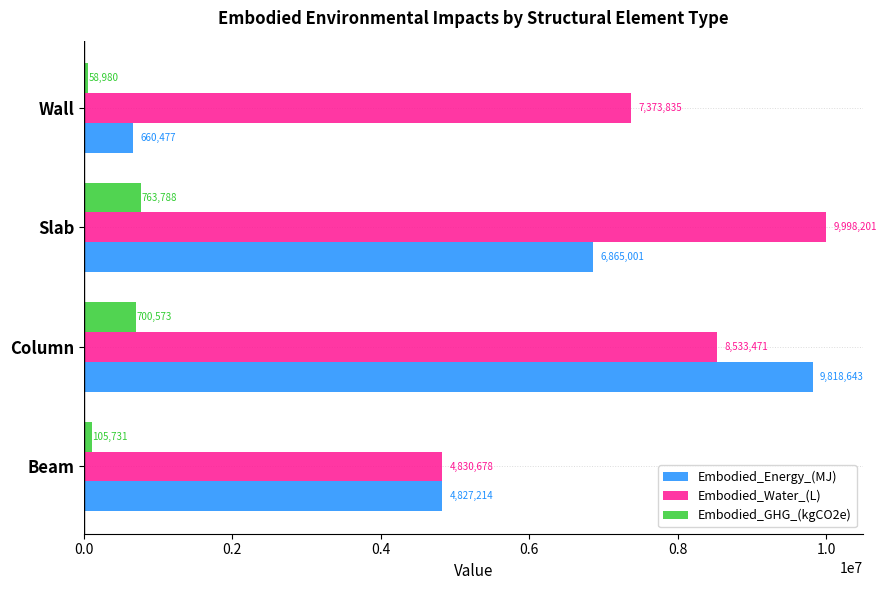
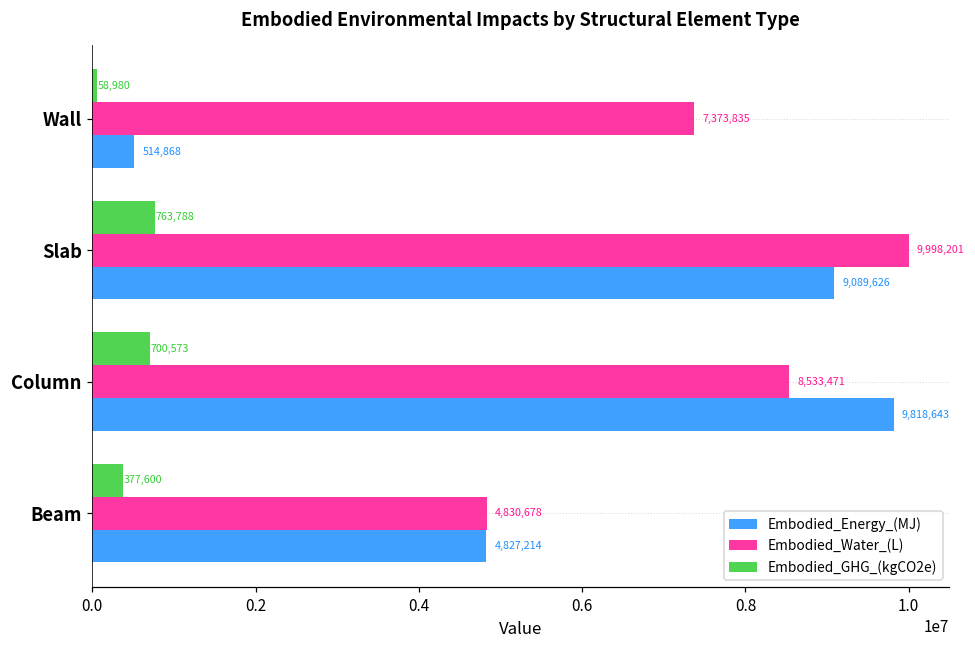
Embodied_Energy_(MJ), Wall: 660,477 -> 514,868
Embodied_Energy_(MJ), Slab: 6,865,001 -> 9,089,626
Embodied_GHG_(kgCO2e), Beam: 105,731 -> 377,600
